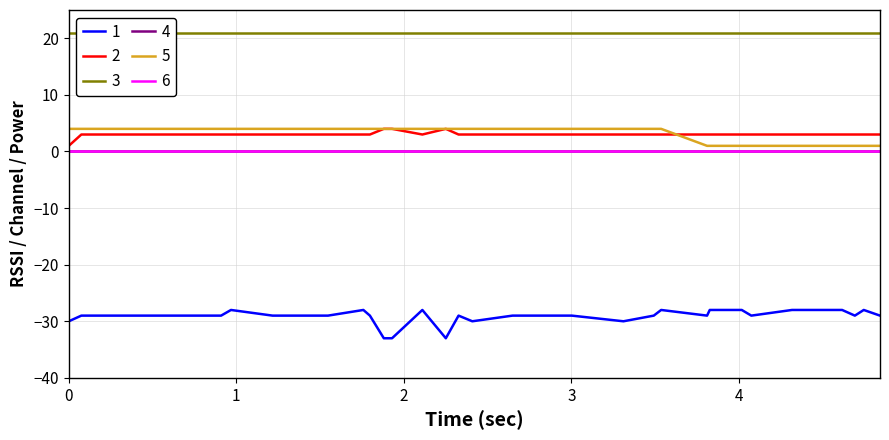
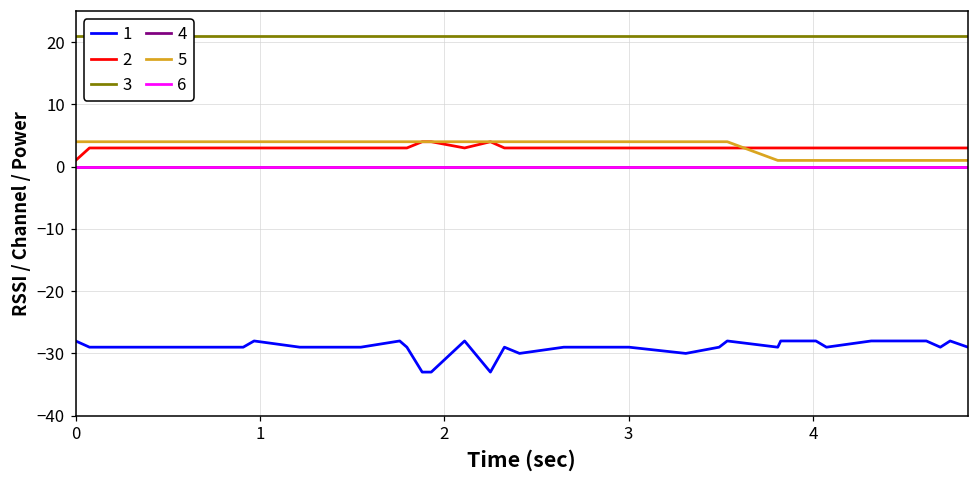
1, 0: -30 -> -28
